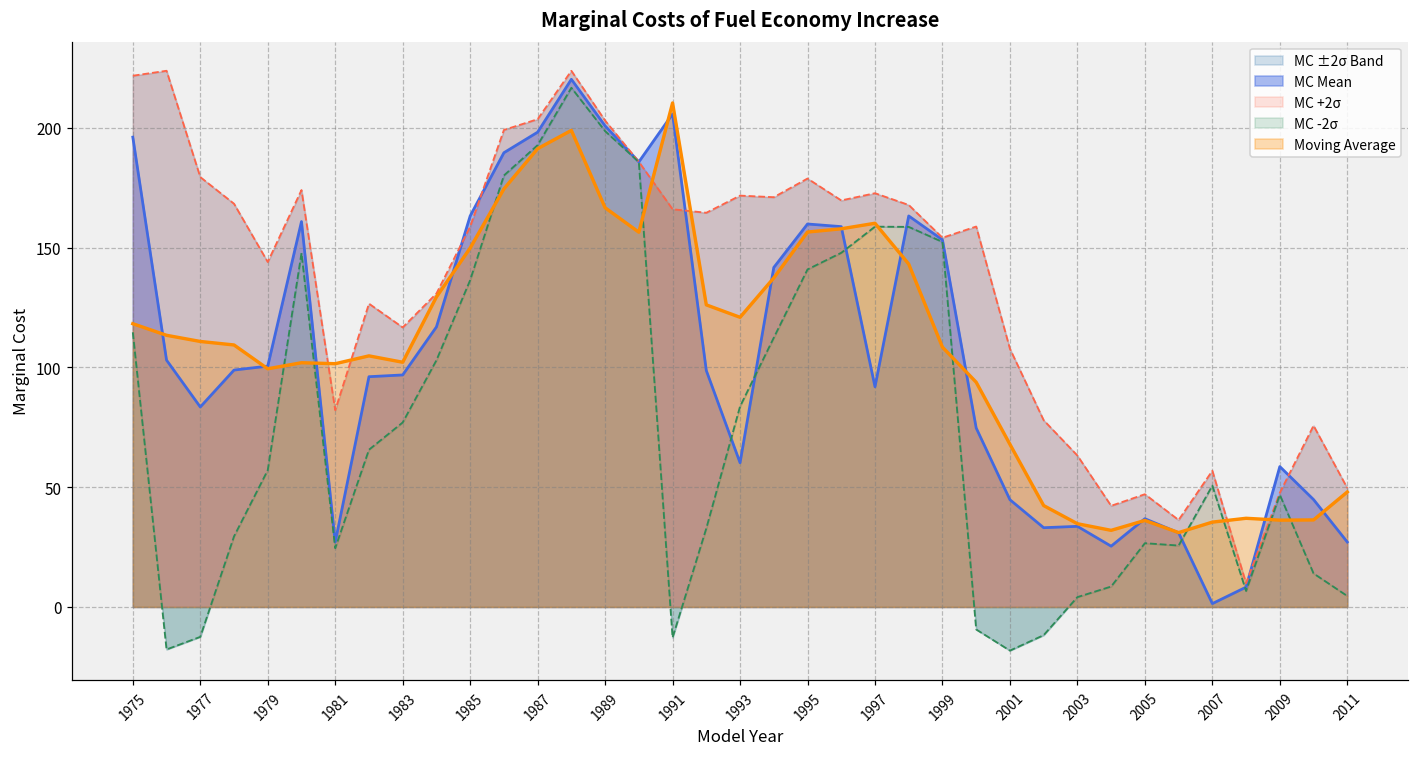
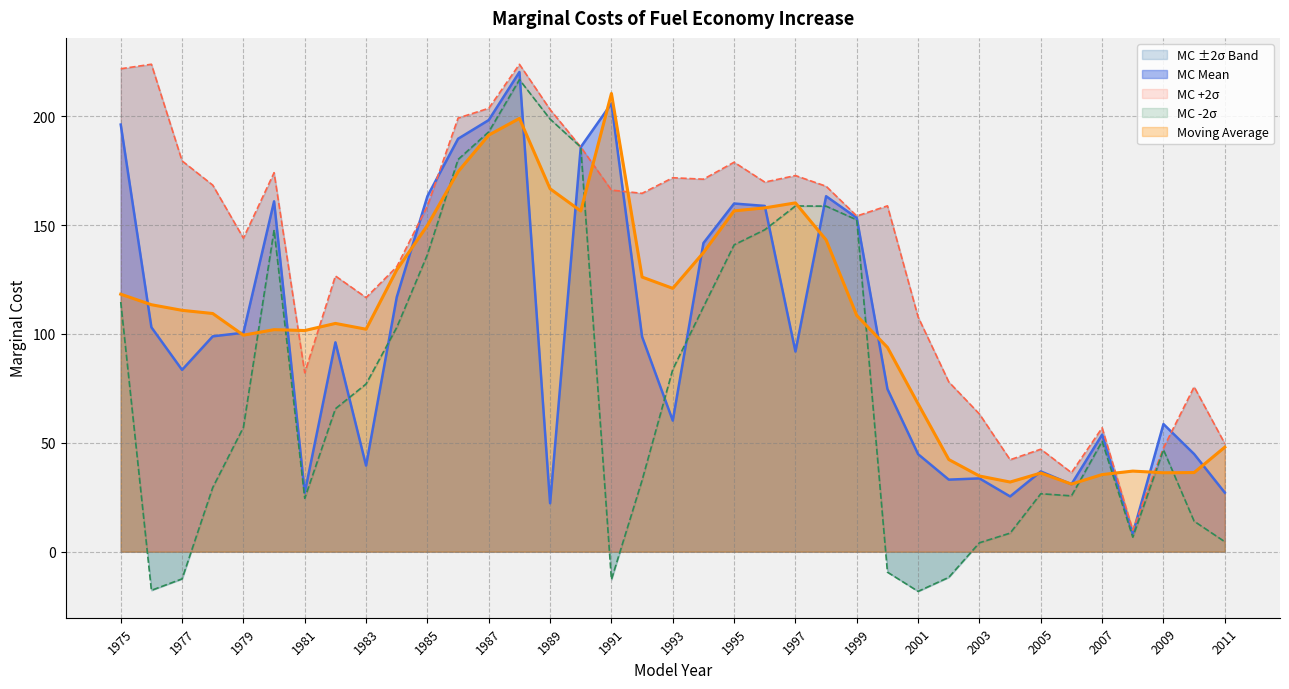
MC Mean, 1983: 97 -> 40
MC Mean, 1989: 201 -> 22
MC Mean, 2007: 1 -> 54
